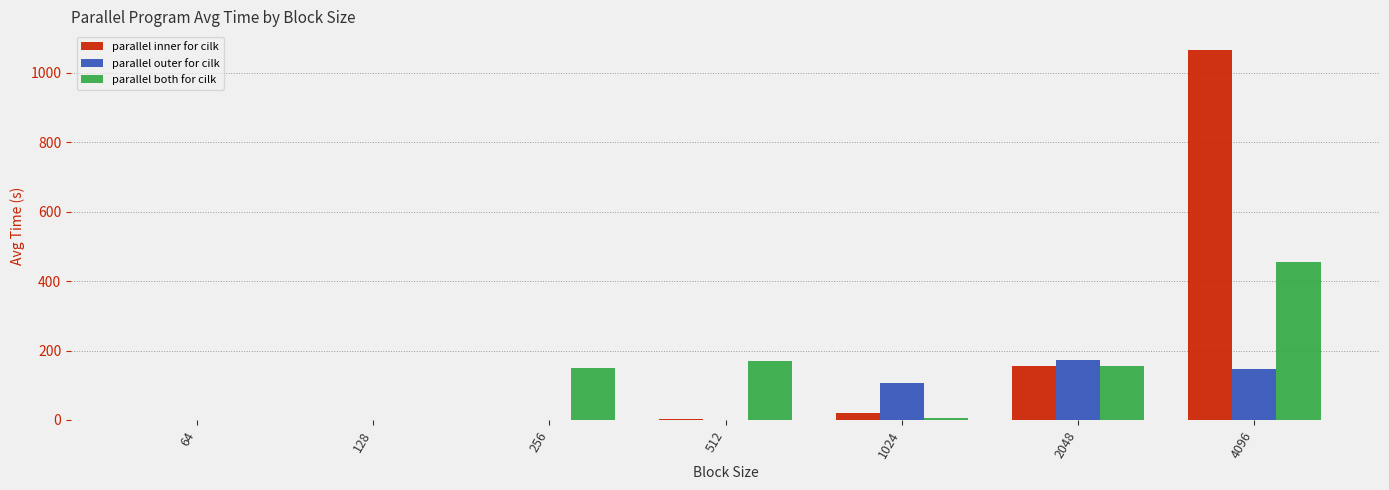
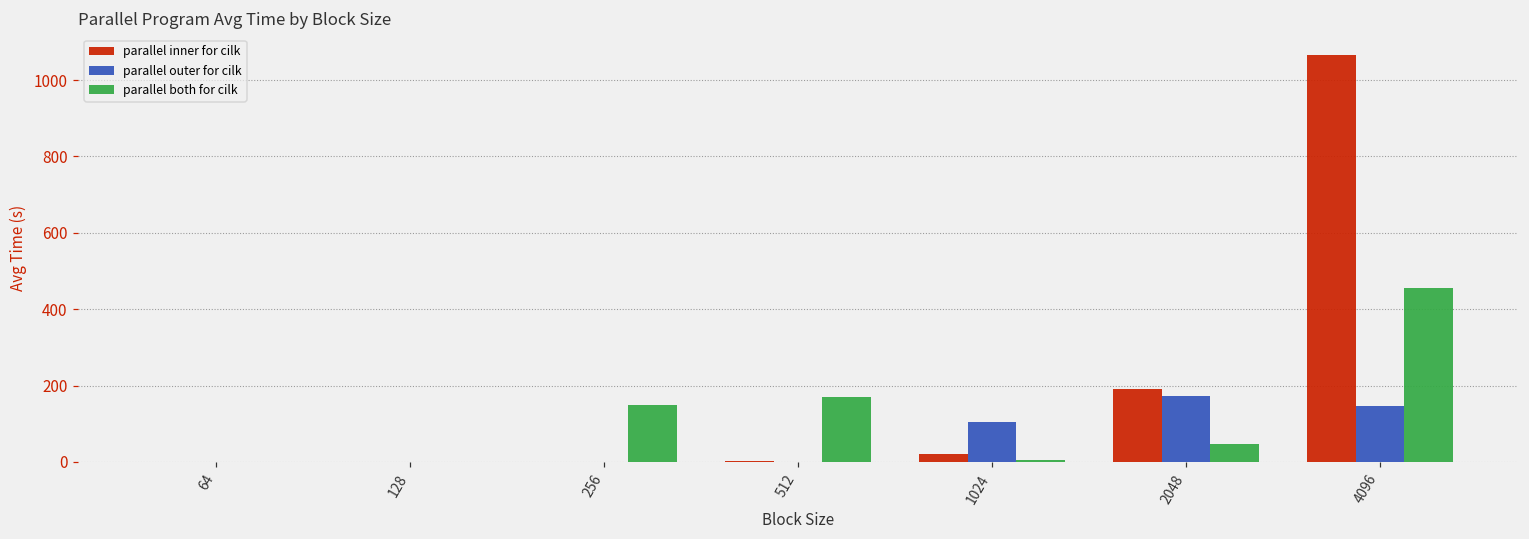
parallel inner for cilk, 2048: 160 -> 190
parallel both for cilk, 2048: 150 -> 50
